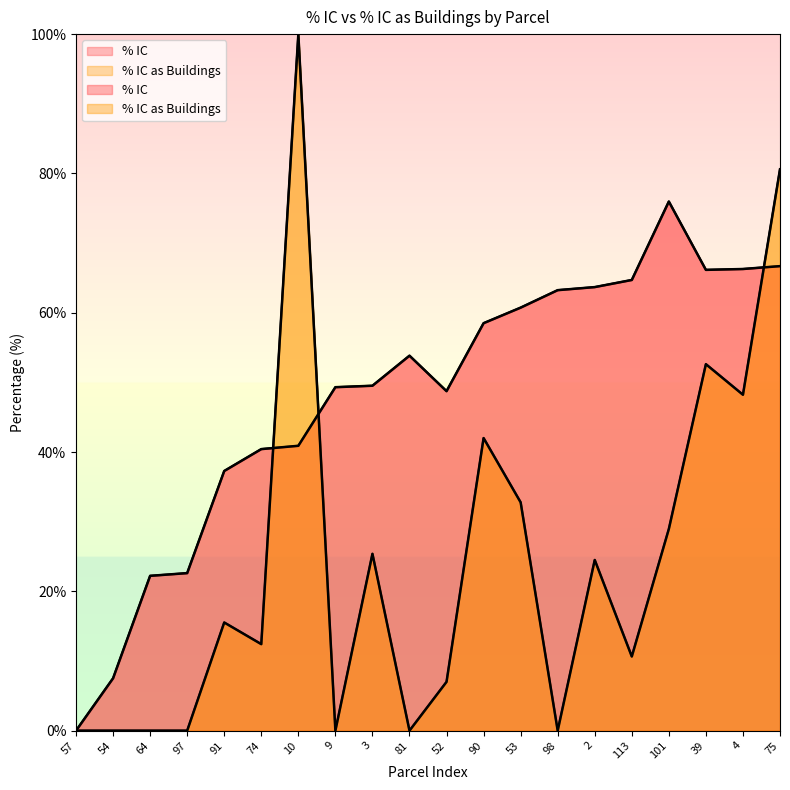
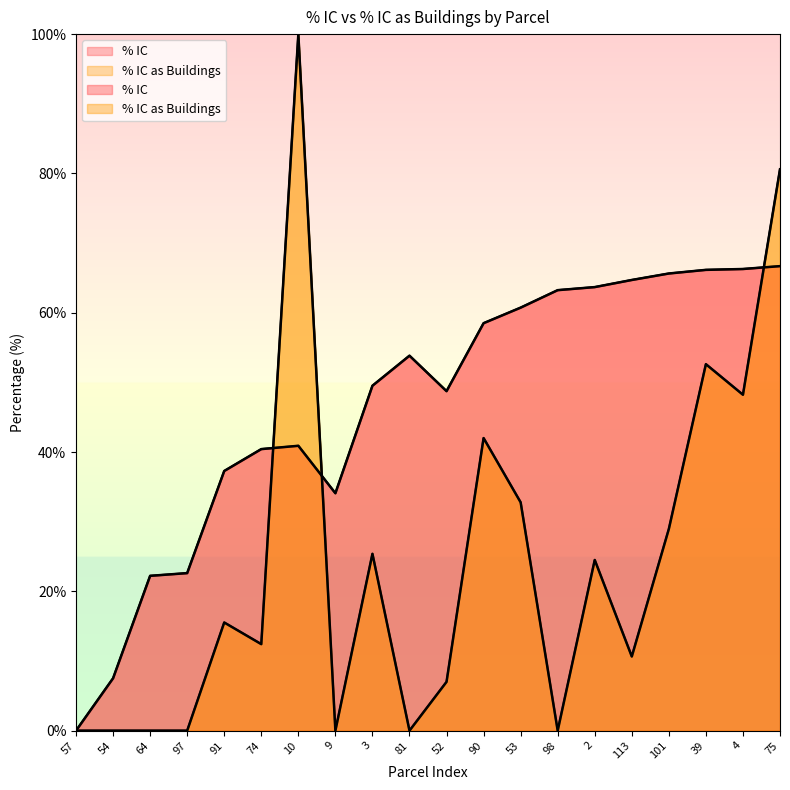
% IC, 9: 49% -> 34%
% IC, 101: 76% -> 66%
